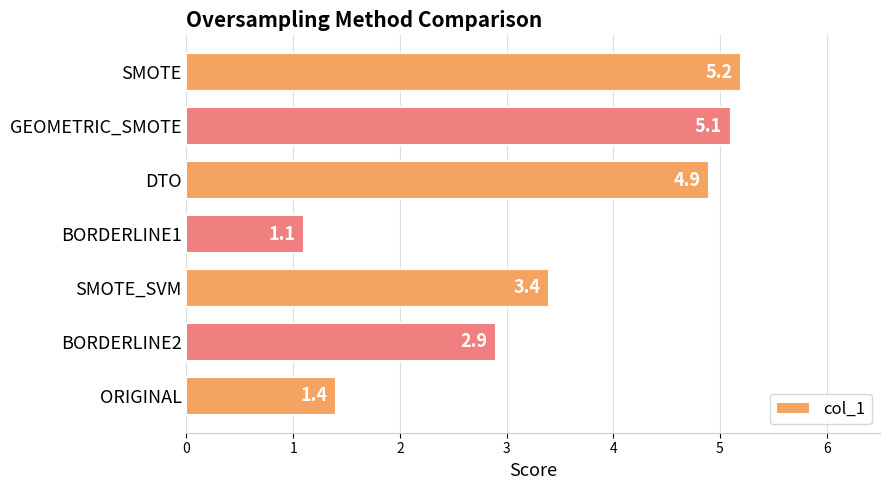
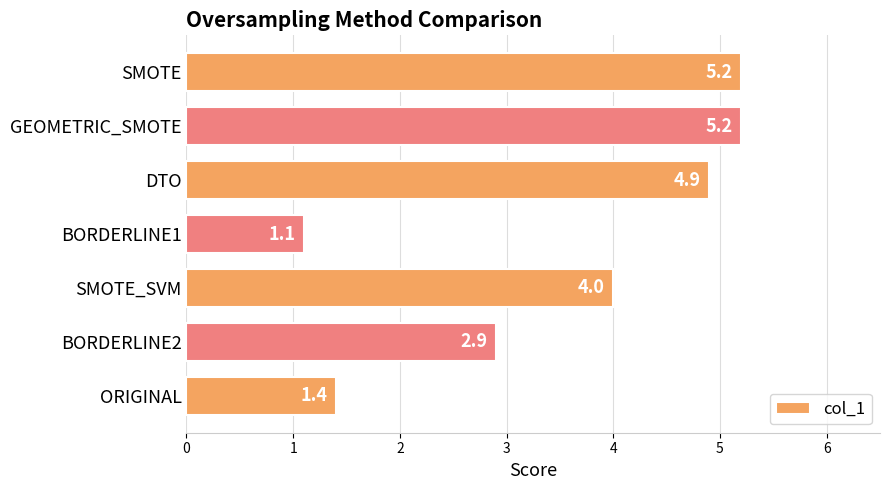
GEOMETRIC_SMOTE: 5.1 -> 5.2
SMOTE_SVM: 3.4 -> 4.0
